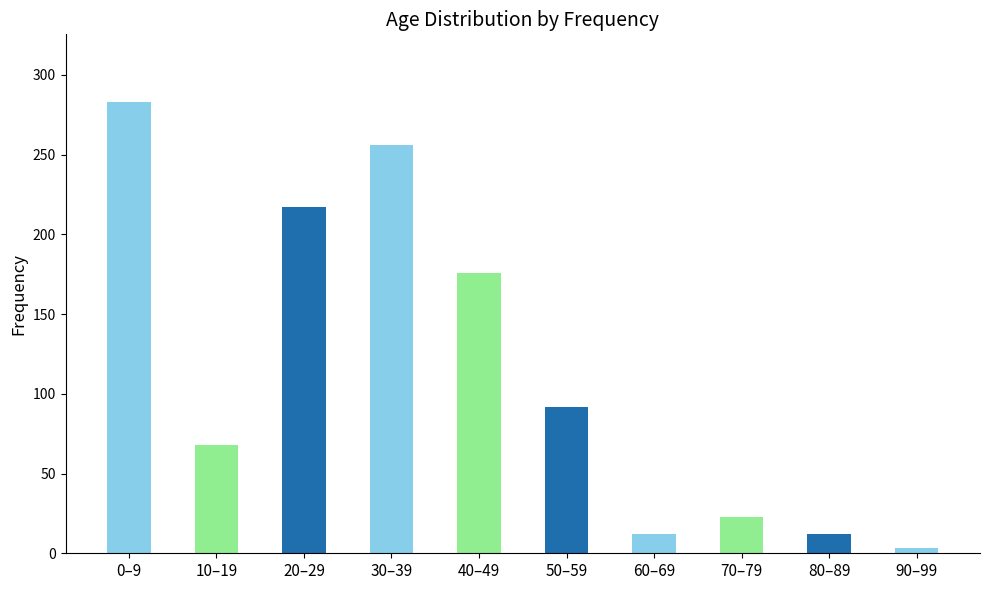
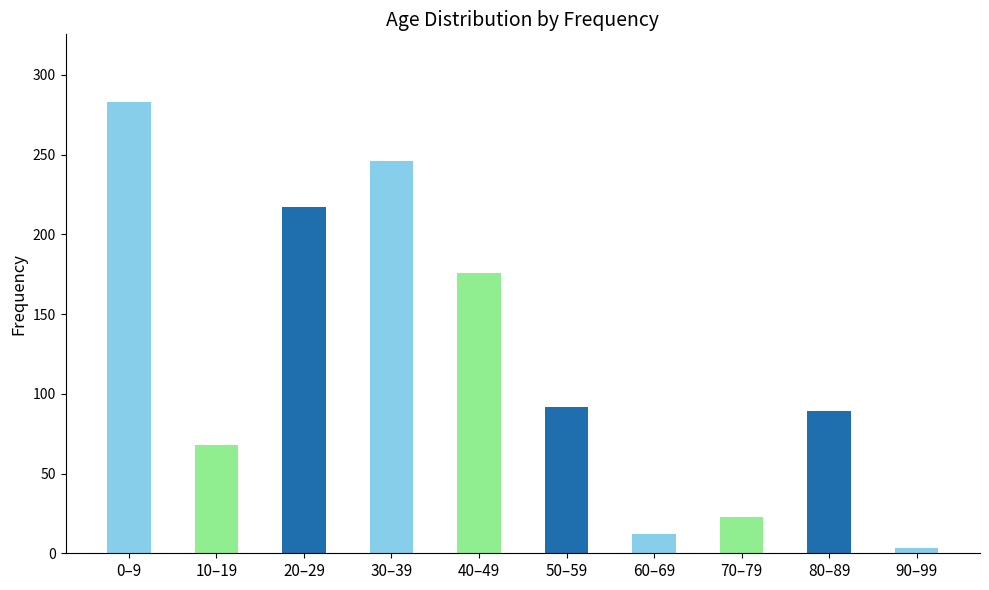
30–39: 256 -> 246
80–89: 12 -> 89
